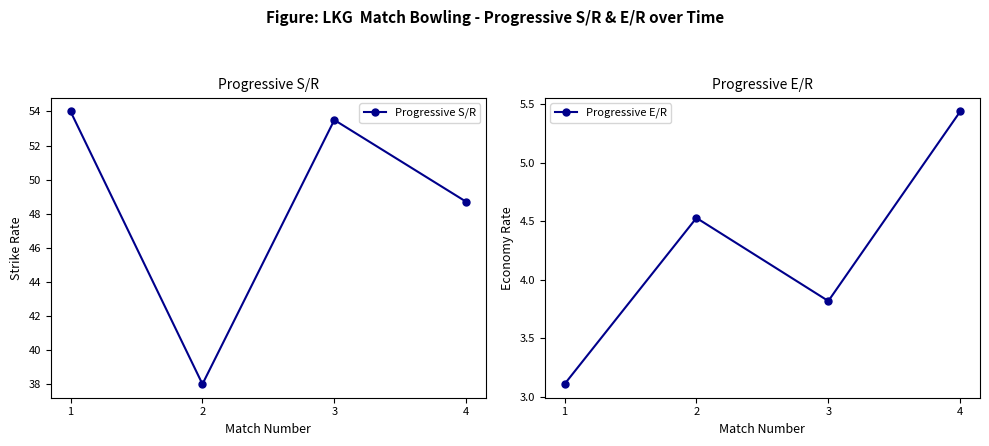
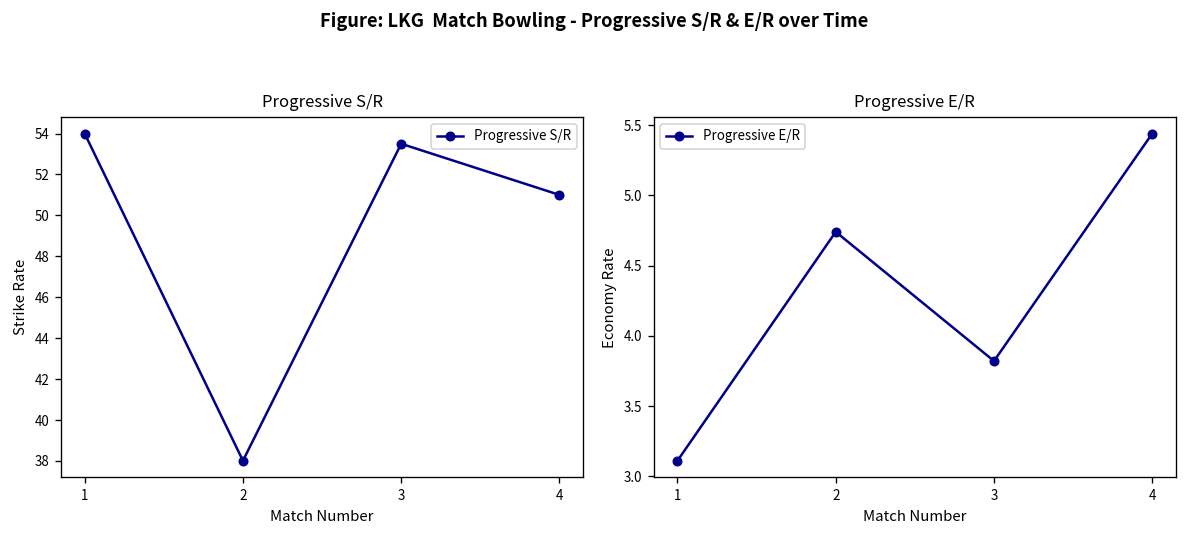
Progressive S/R, 4: 48.7 -> 51.0
Progressive E/R, 2: 4.53 -> 4.74
